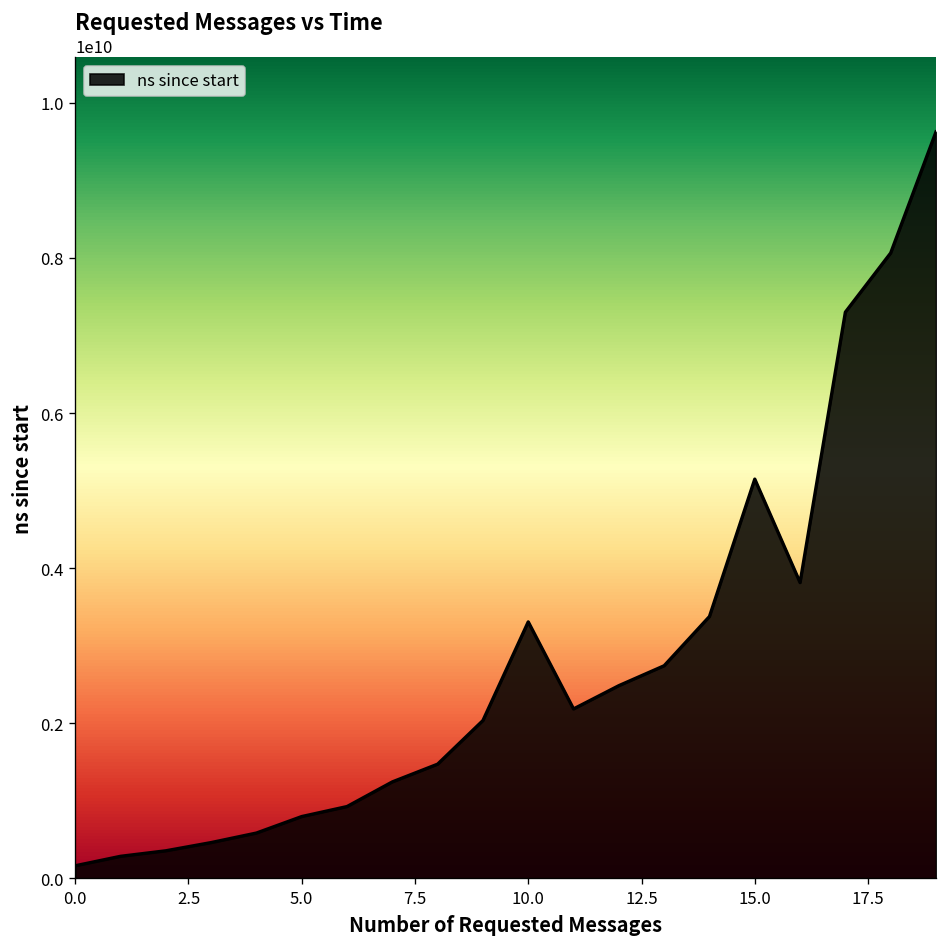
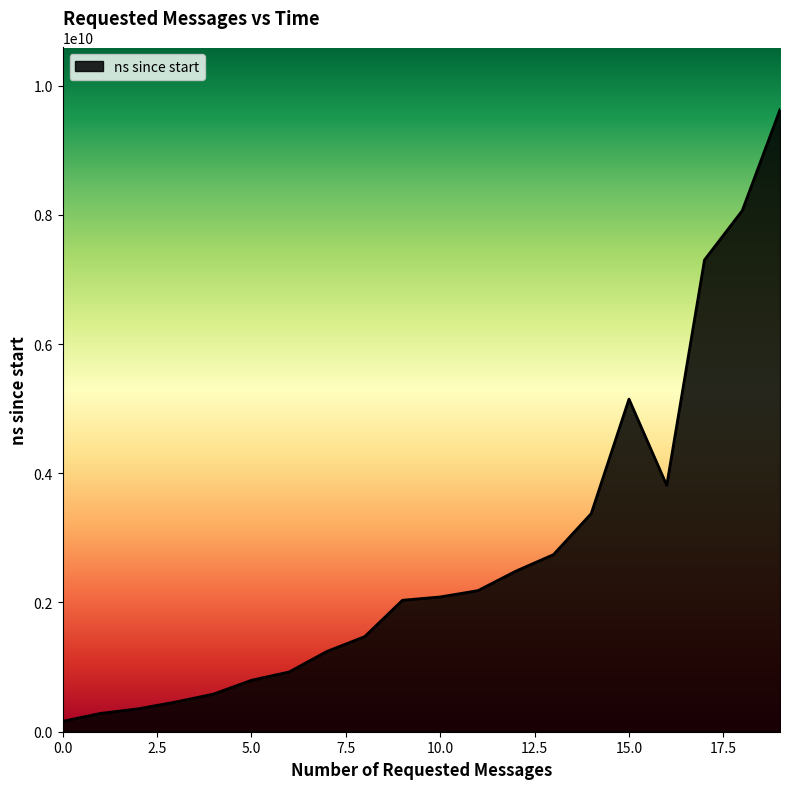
10.0: 3300000000 -> 2100000000
